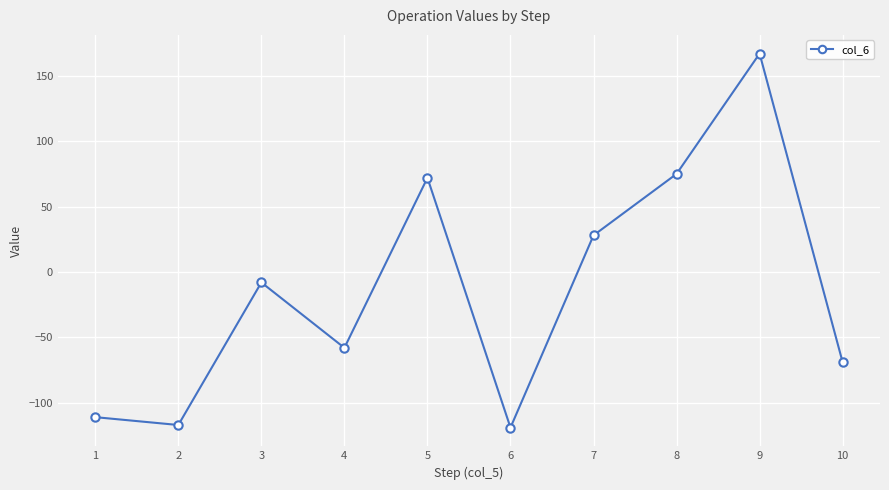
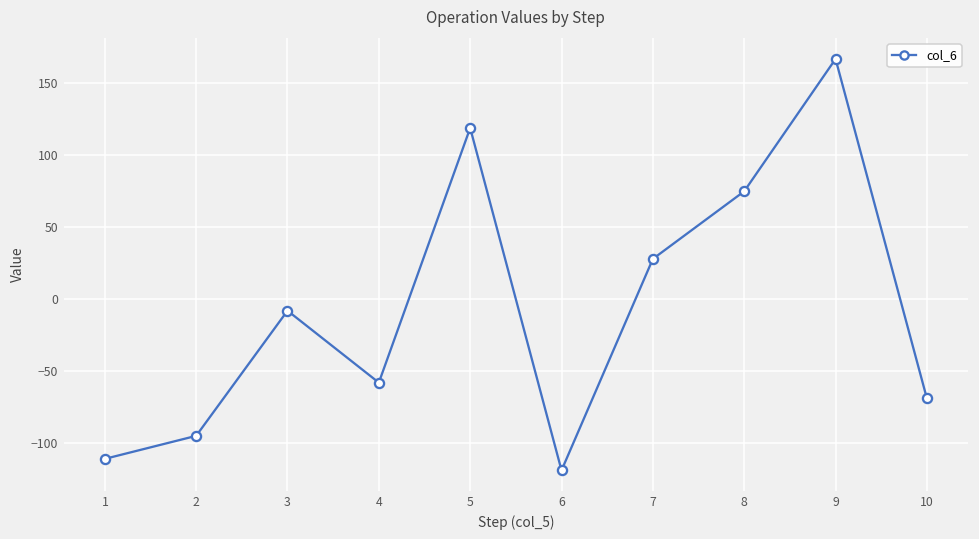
2: -117 -> -95
5: 72 -> 119
